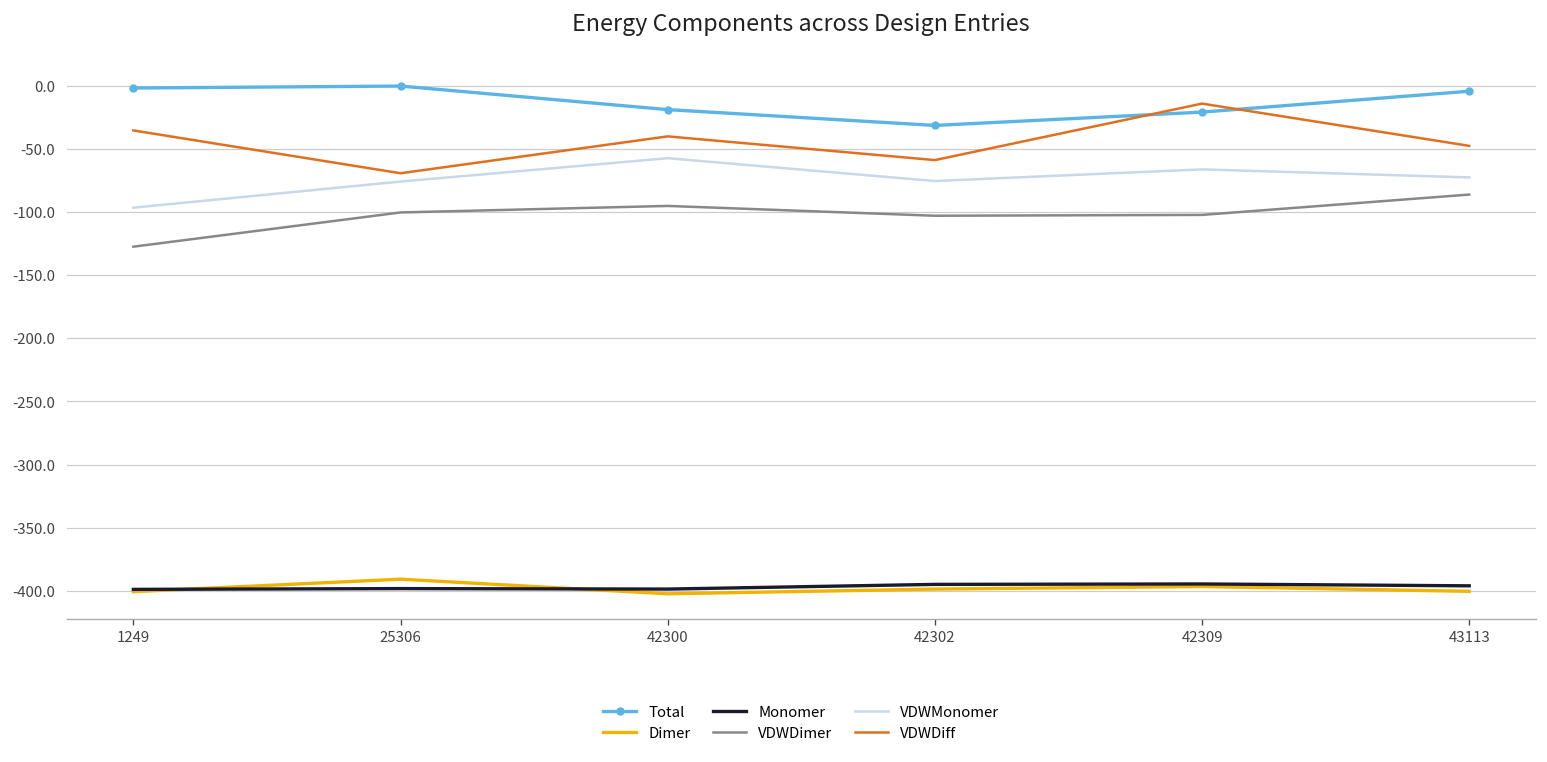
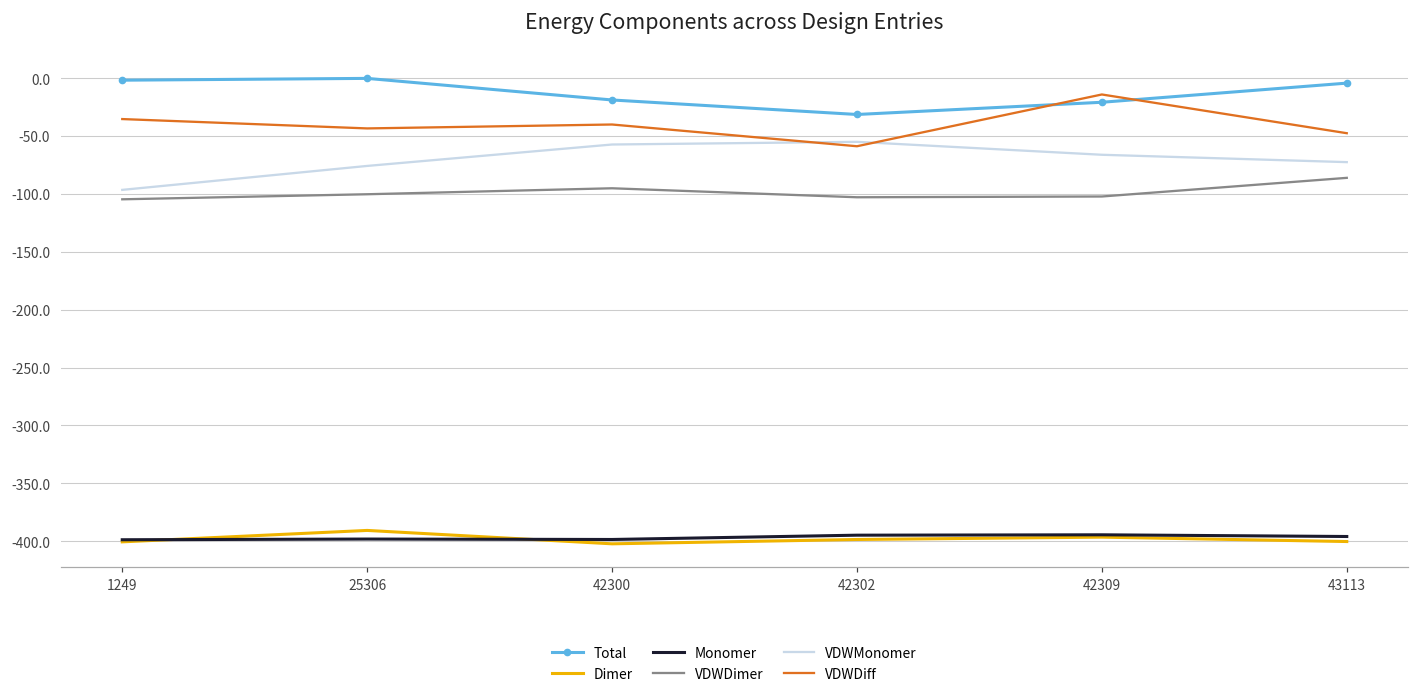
VDWDimer, 1249: -127 -> -105
VDWDiff, 25306: -69 -> -43
VDWMonomer, 42302: -75 -> -55
